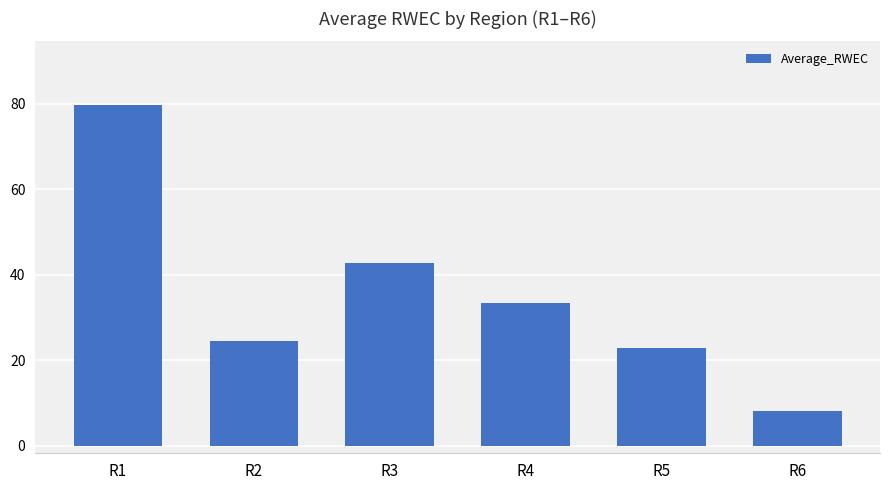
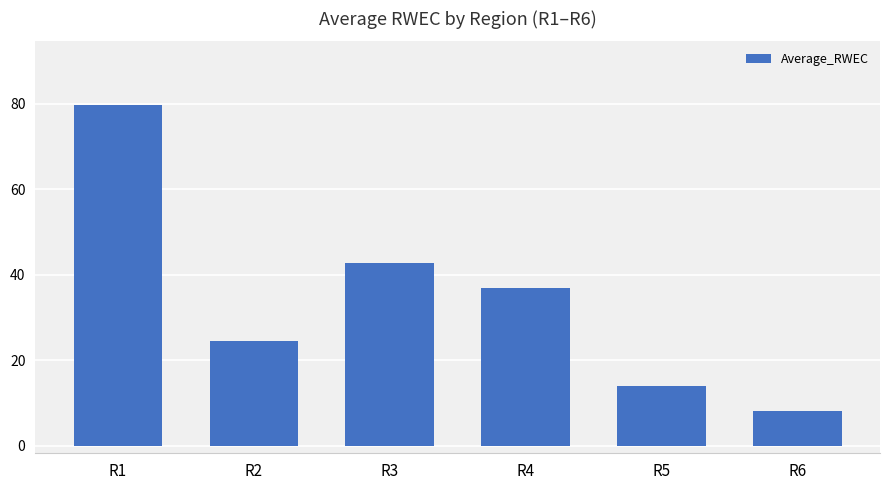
R4: 33 -> 37
R5: 23 -> 14
